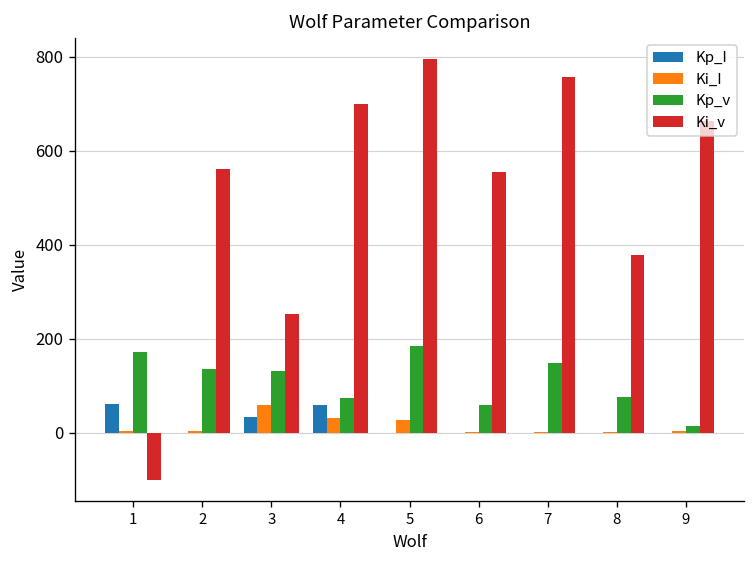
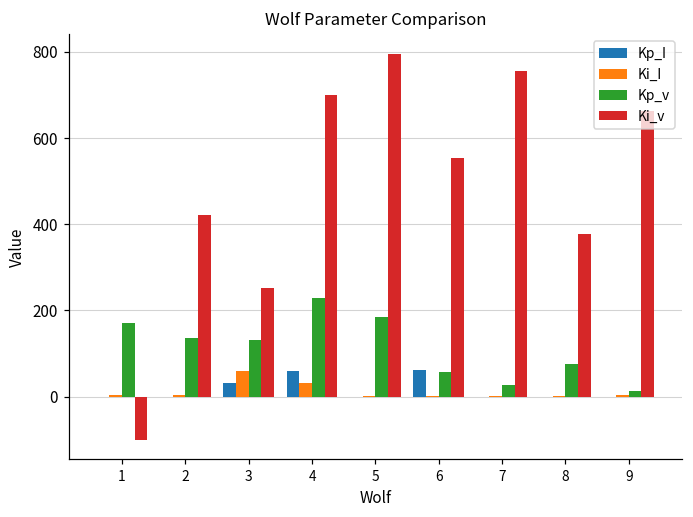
Kp_I, 1: 60 -> 0
Ki_v, 2: 560 -> 420
Kp_v, 4: 70 -> 230
Ki_I, 5: 30 -> 0
Kp_I, 6: 0 -> 60
Kp_v, 7: 150 -> 30
